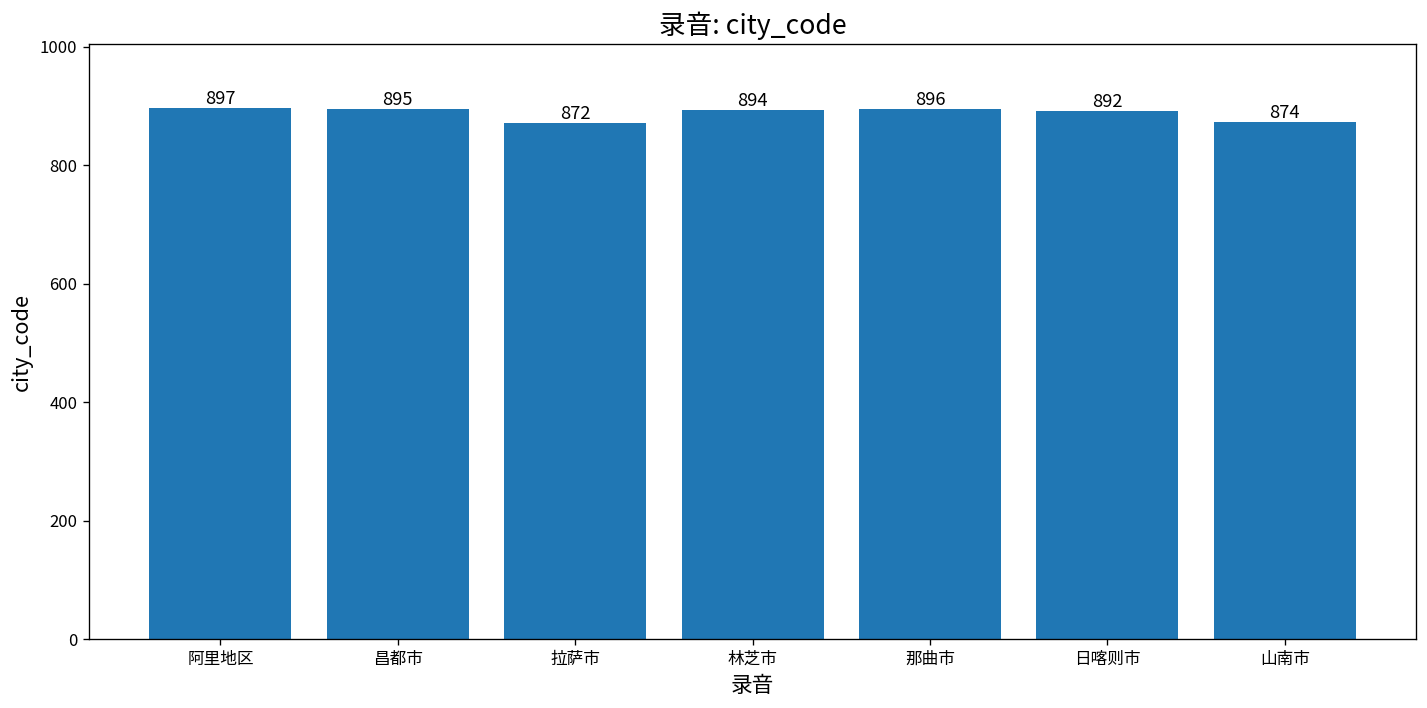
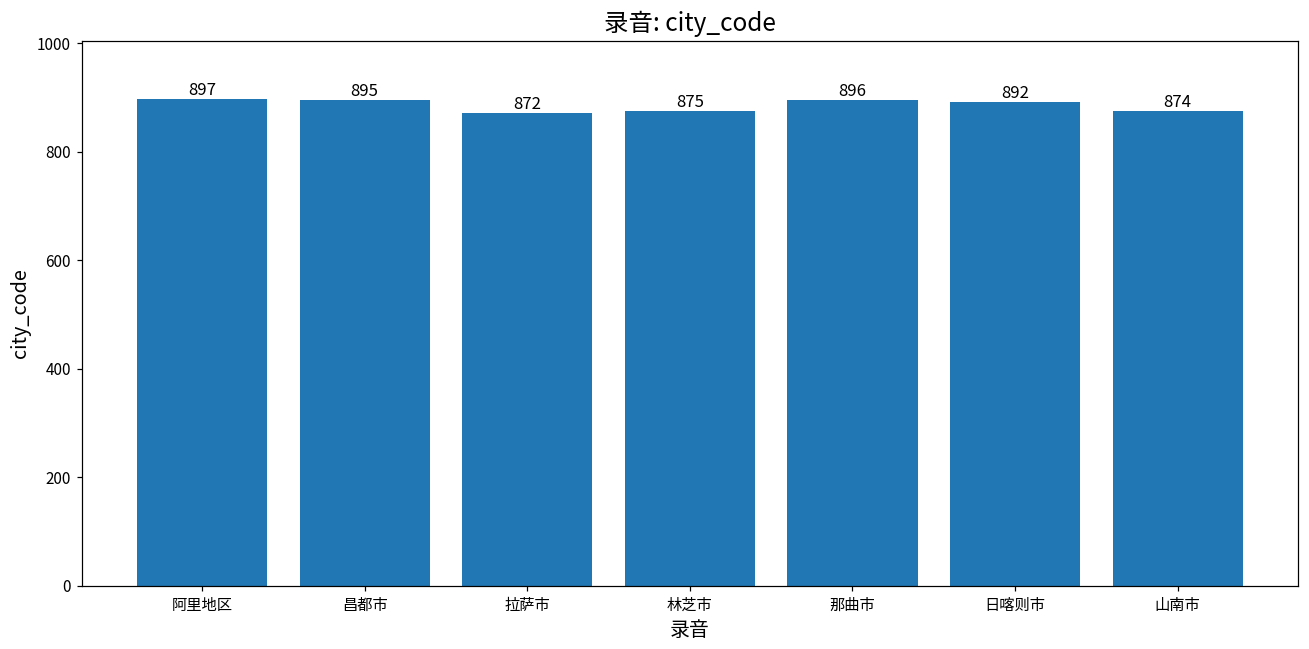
林芝市: 894 -> 875
